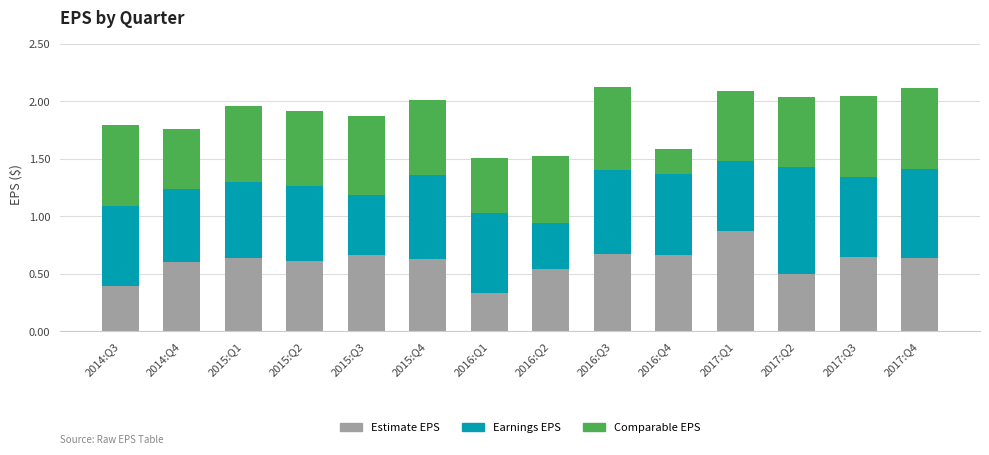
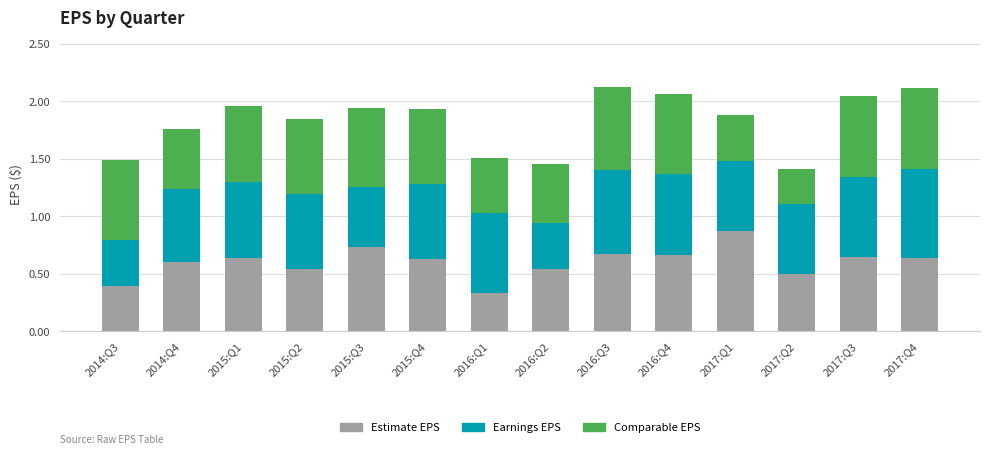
Earnings EPS, 2014:Q3: 0.7 -> 0.4
Estimate EPS, 2015:Q2: 0.61 -> 0.54
Estimate EPS, 2015:Q3: 0.66 -> 0.74
Earnings EPS, 2015:Q4: 0.73 -> 0.65
Comparable EPS, 2016:Q2: 0.58 -> 0.51
Comparable EPS, 2016:Q4: 0.21 -> 0.70
Comparable EPS, 2017:Q1: 0.61 -> 0.40
Earnings EPS, 2017:Q2: 0.93 -> 0.61
Comparable EPS, 2017:Q2: 0.61 -> 0.31
